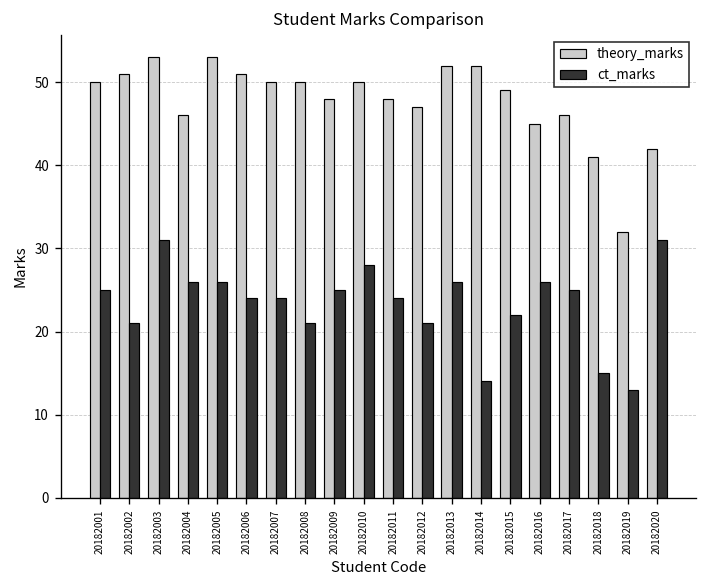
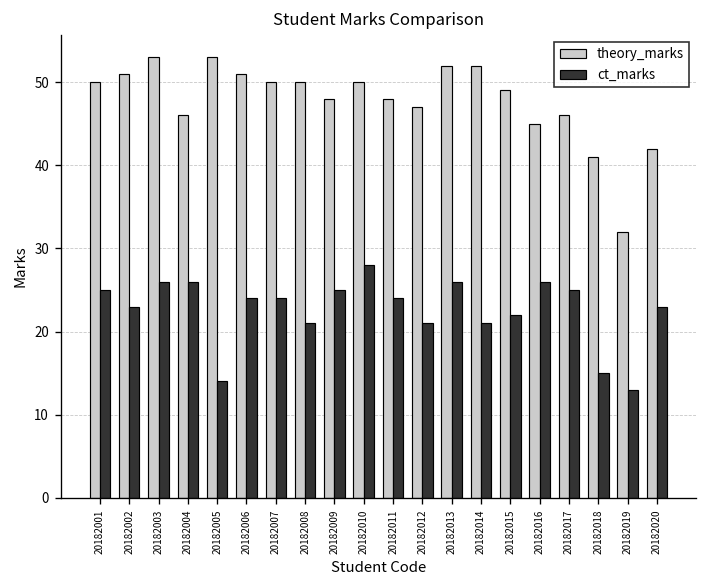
ct_marks, 20182002: 21 -> 23
ct_marks, 20182003: 31 -> 26
ct_marks, 20182005: 26 -> 14
ct_marks, 20182014: 14 -> 21
ct_marks, 20182020: 31 -> 23
